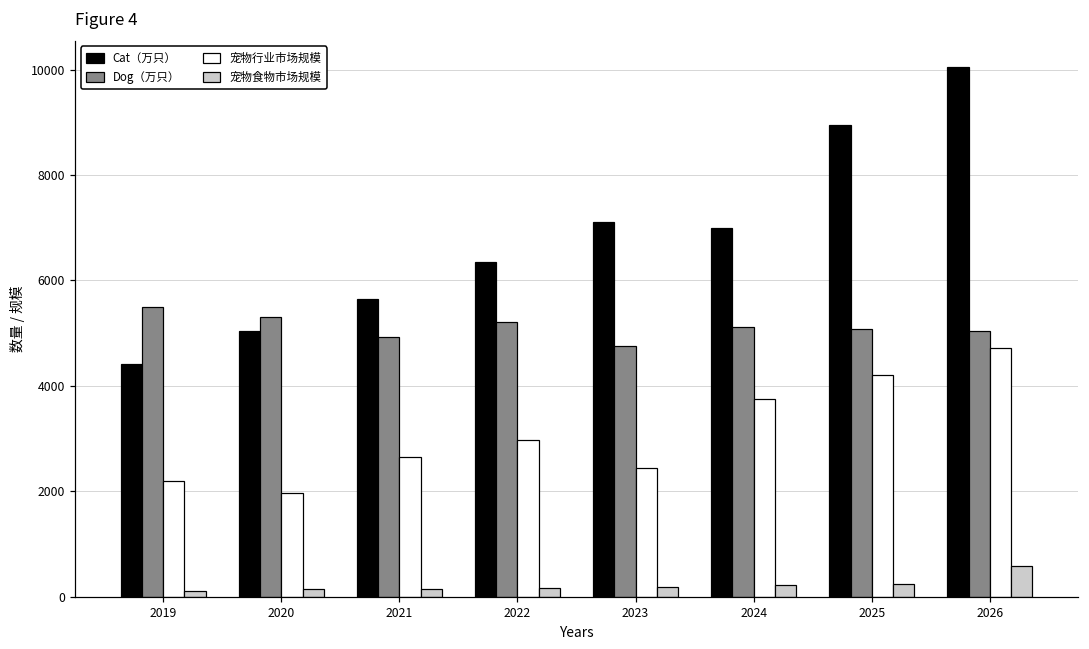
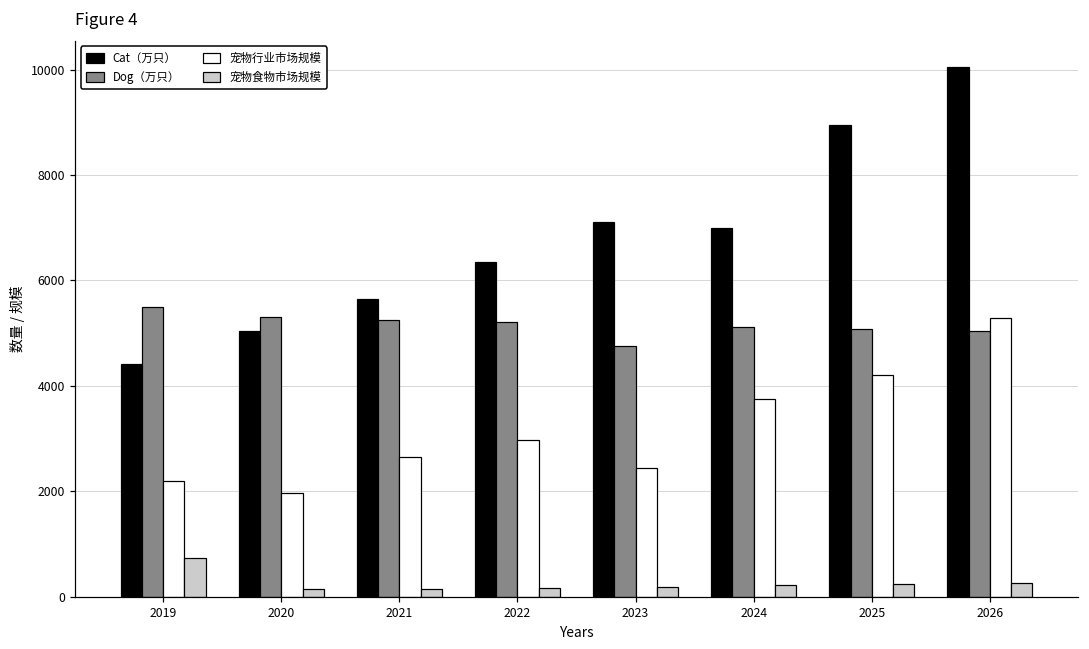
宠物食物市场规模, 2019: 100 -> 700
Dog（万只）, 2021: 4900 -> 5300
宠物行业市场规模, 2026: 4700 -> 5300
宠物食物市场规模, 2026: 600 -> 300
